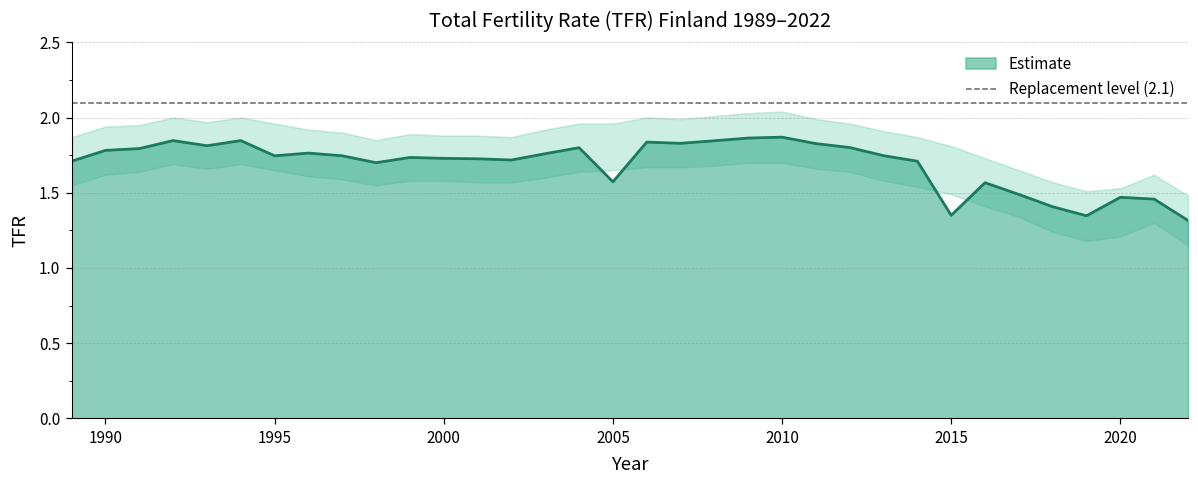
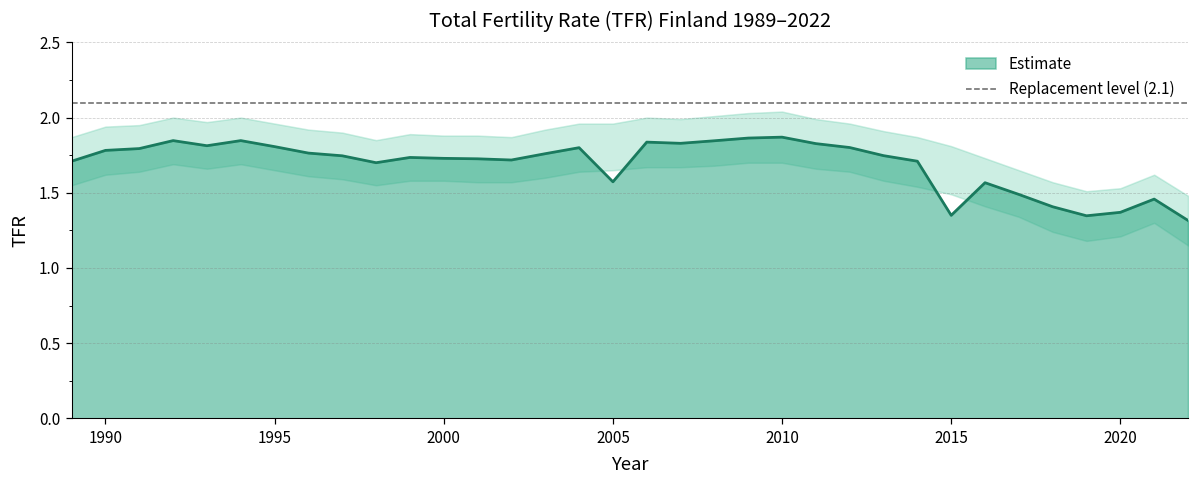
Estimate, 1995: 1.75 -> 1.81
Estimate, 2020: 1.47 -> 1.37
